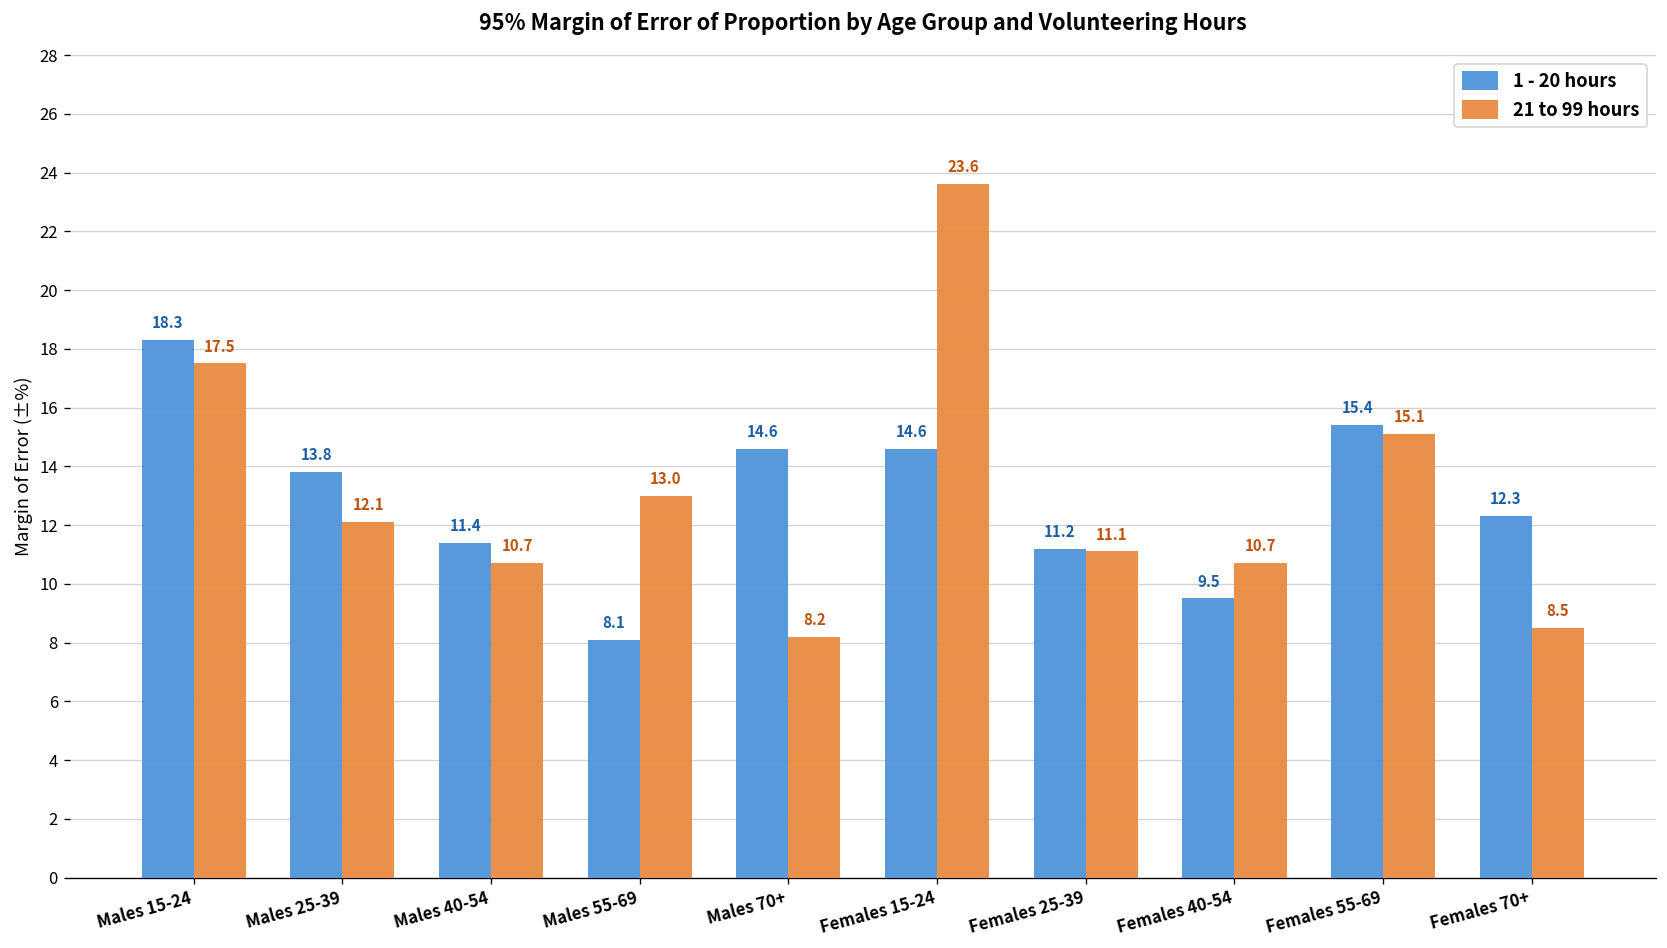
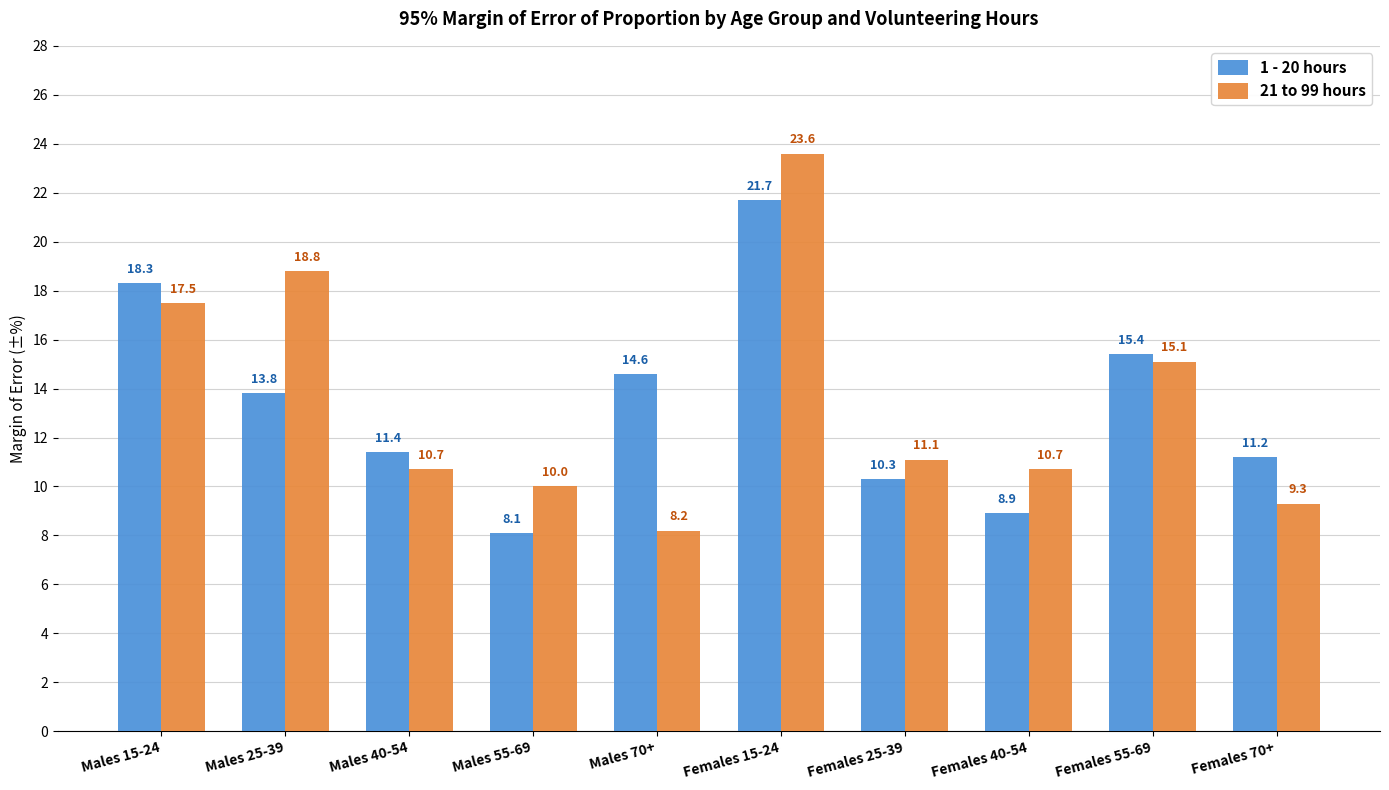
21 to 99 hours, Males 25-39: 12.1 -> 18.8
21 to 99 hours, Males 55-69: 13.0 -> 10.0
1 - 20 hours, Females 15-24: 14.6 -> 21.7
1 - 20 hours, Females 25-39: 11.2 -> 10.3
1 - 20 hours, Females 40-54: 9.5 -> 8.9
1 - 20 hours, Females 70+: 12.3 -> 11.2
21 to 99 hours, Females 70+: 8.5 -> 9.3
